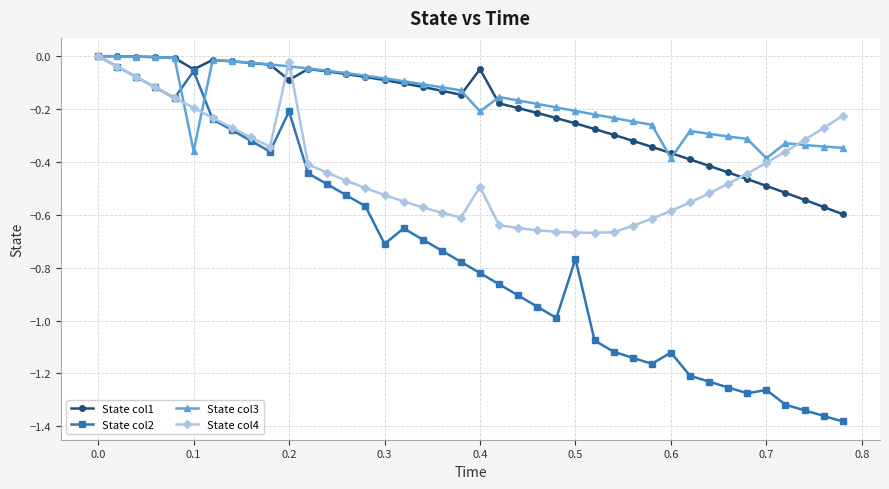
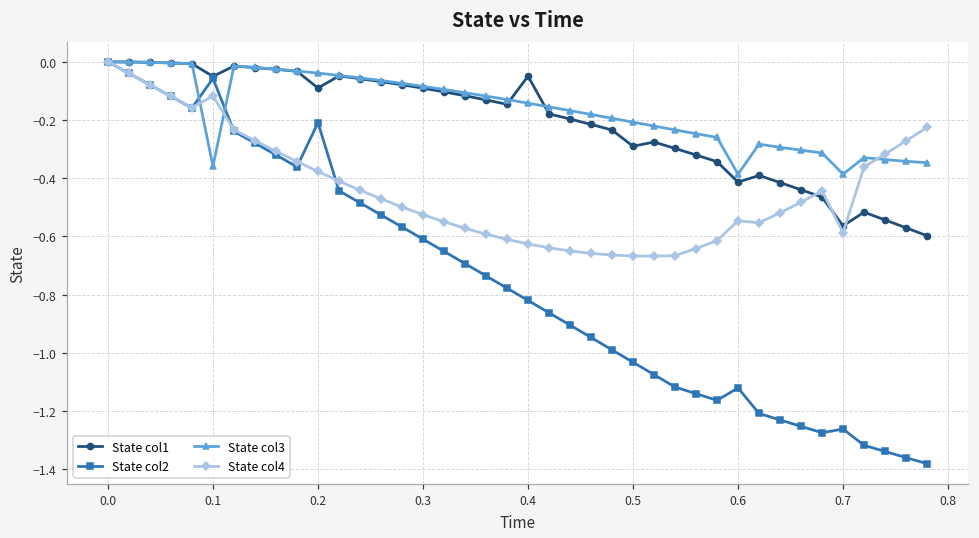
State col4, 0.1: -0.20 -> -0.12
State col4, 0.2: -0.02 -> -0.38
State col2, 0.3: -0.71 -> -0.61
State col3, 0.4: -0.21 -> -0.14
State col4, 0.4: -0.49 -> -0.63
State col1, 0.5: -0.25 -> -0.29
State col2, 0.5: -0.77 -> -1.03
State col1, 0.6: -0.37 -> -0.41
State col4, 0.6: -0.59 -> -0.55
State col1, 0.7: -0.49 -> -0.56
State col4, 0.7: -0.40 -> -0.59
